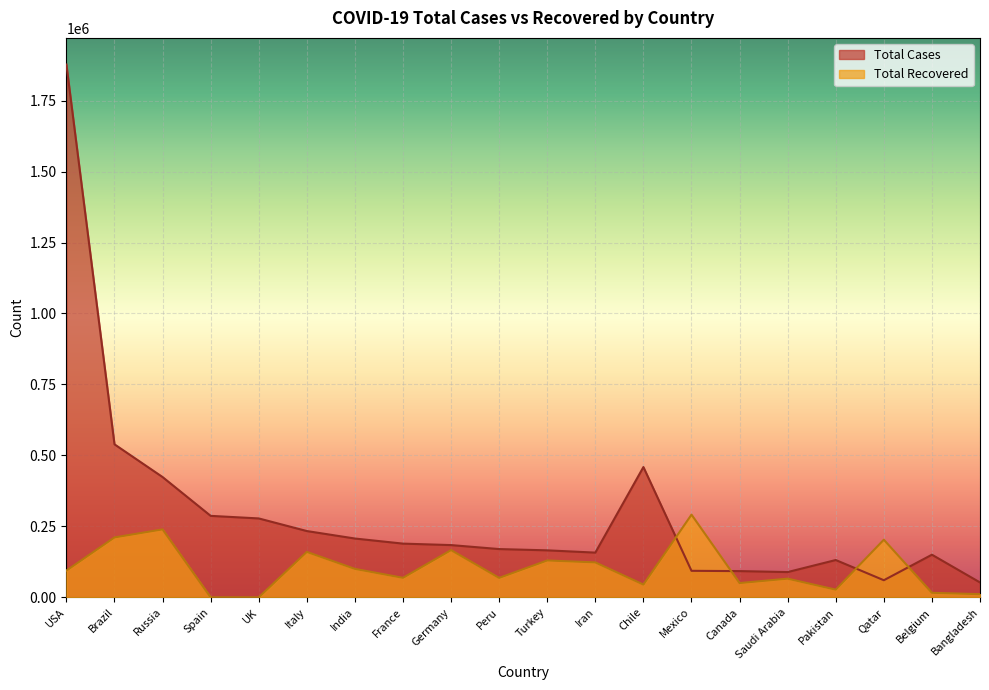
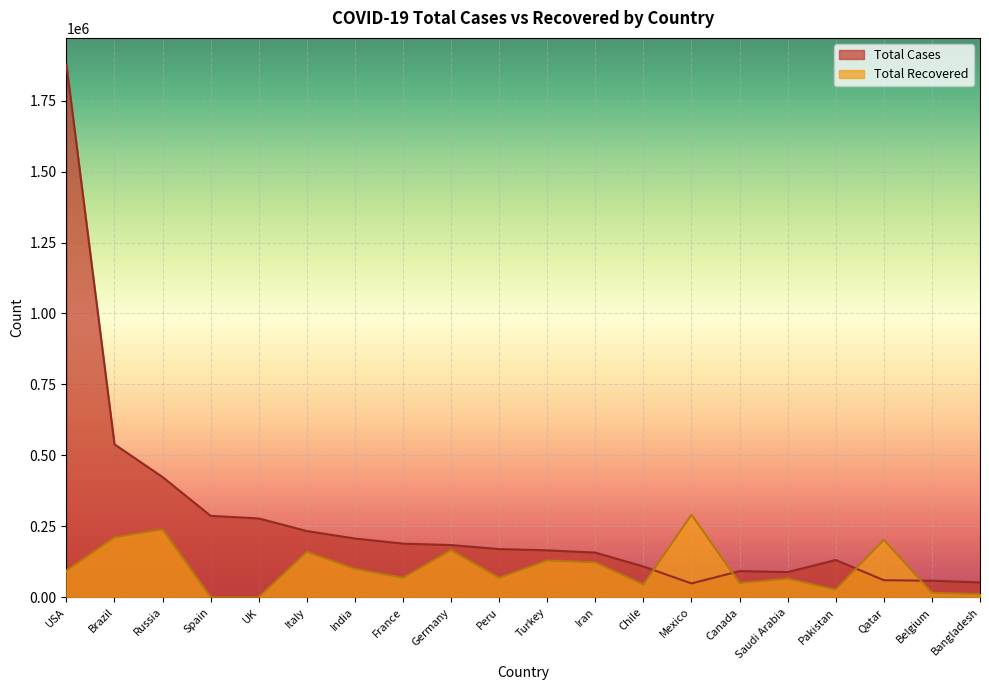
Total Cases, Chile: 460000 -> 110000
Total Cases, Mexico: 90000 -> 50000
Total Cases, Belgium: 150000 -> 60000
